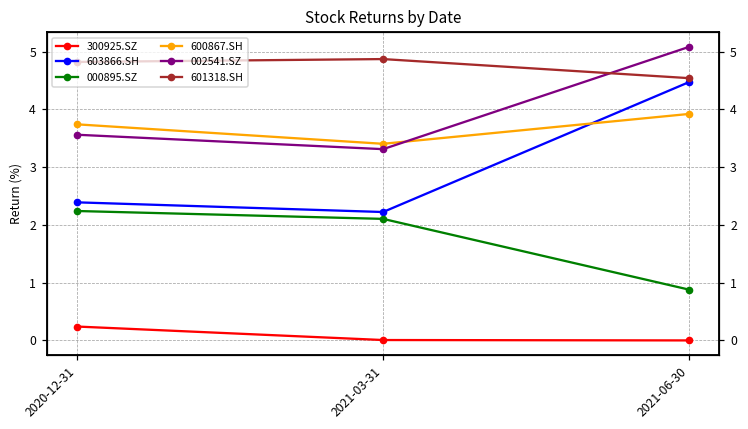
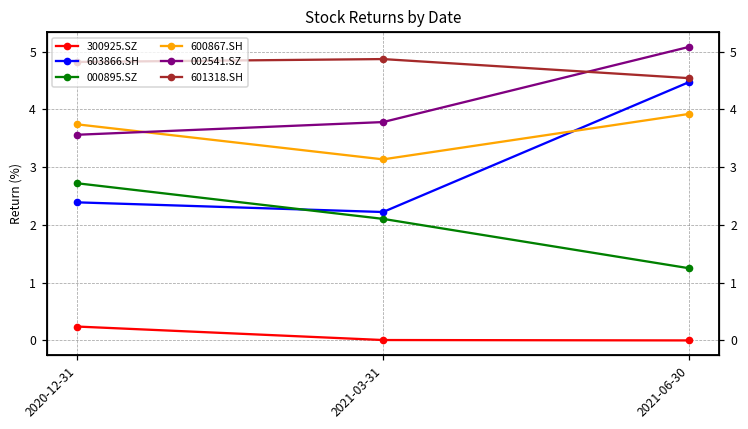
000895.SZ, 2020-12-31: 2.2 -> 2.7
600867.SH, 2021-03-31: 3.4 -> 3.1
002541.SZ, 2021-03-31: 3.3 -> 3.8
000895.SZ, 2021-06-30: 0.9 -> 1.3
